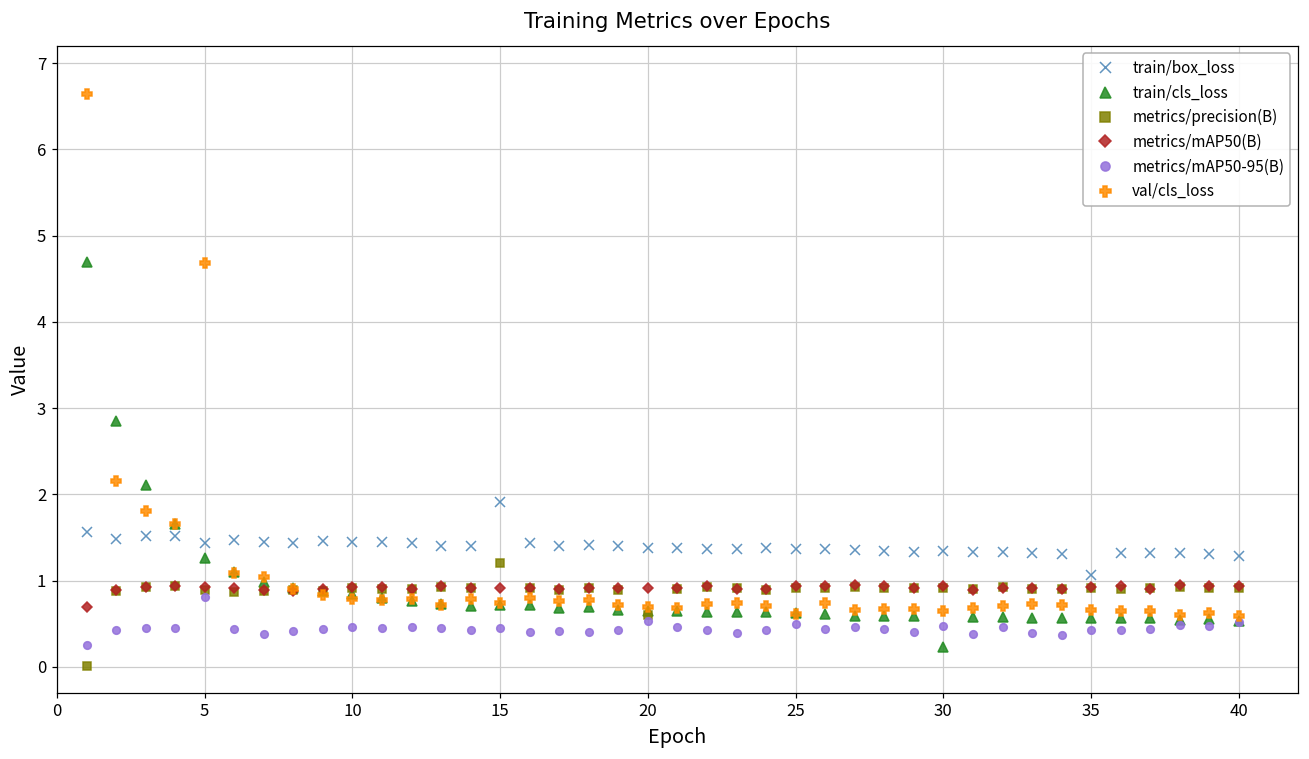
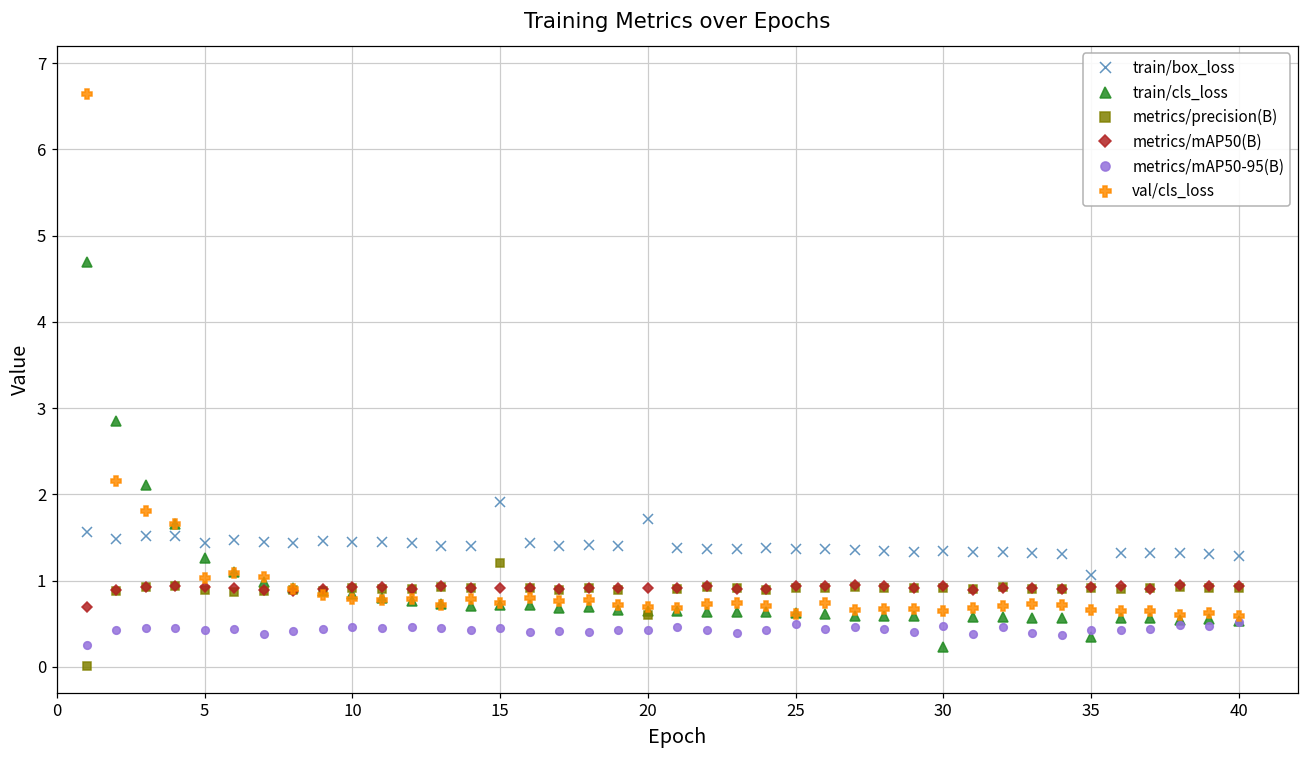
metrics/mAP50-95(B), 5: 0.8 -> 0.4
val/cls_loss, 5: 4.7 -> 1.0
train/box_loss, 20: 1.4 -> 1.7
metrics/mAP50-95(B), 20: 0.5 -> 0.4
train/cls_loss, 35: 0.6 -> 0.3
